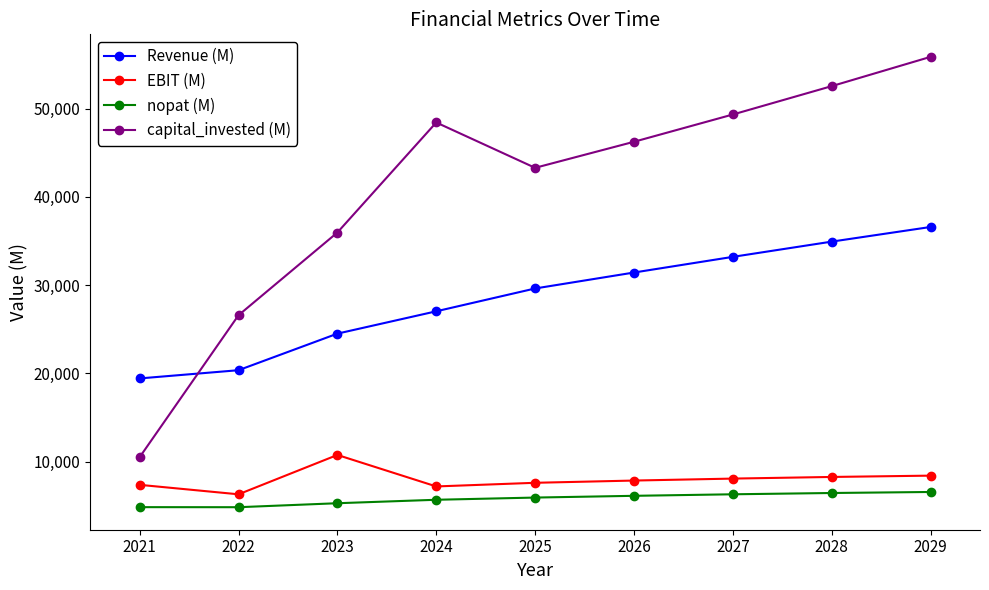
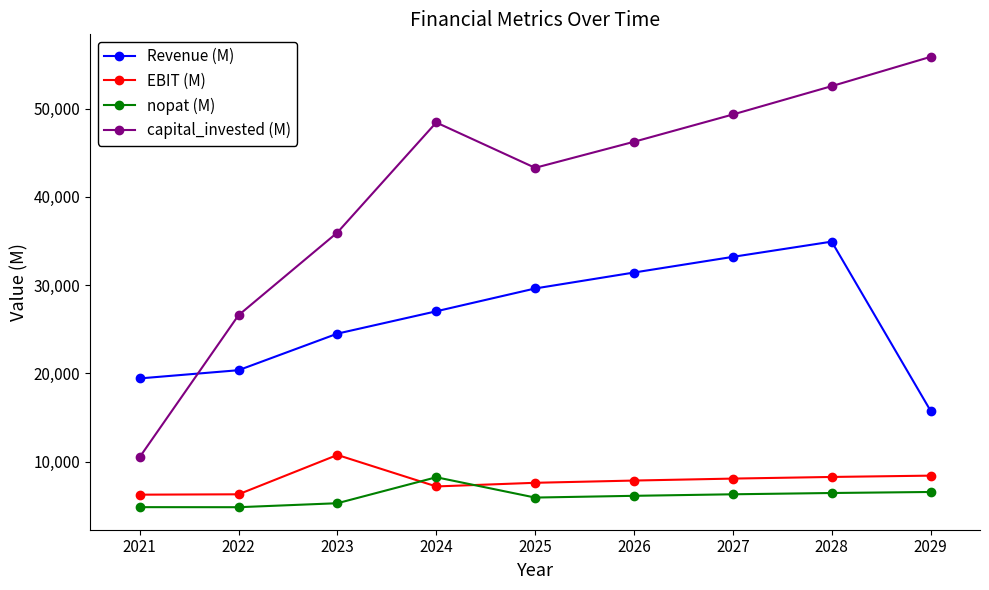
EBIT (M), 2021: 7,000 -> 6,000
nopat (M), 2024: 6,000 -> 8,000
Revenue (M), 2029: 37,000 -> 16,000
